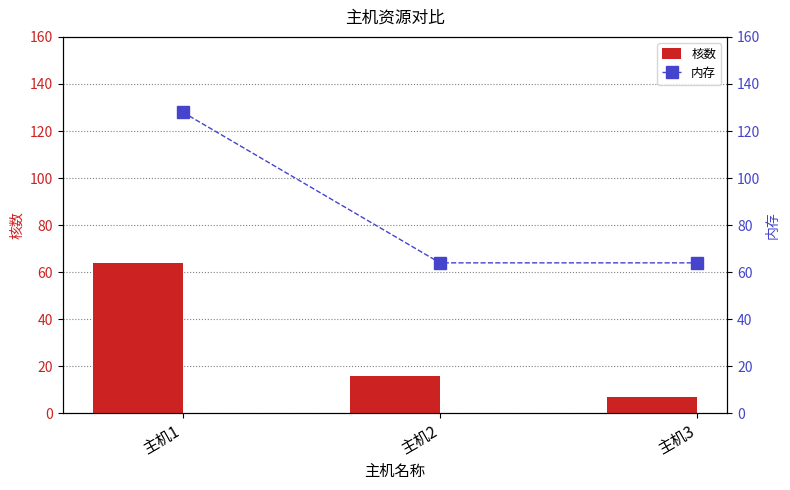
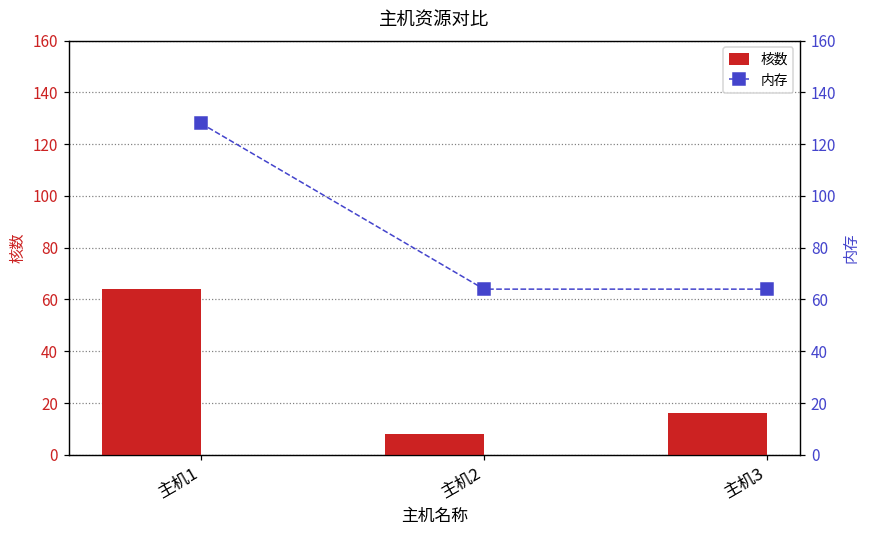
核数, 主机2: 16 -> 8
核数, 主机3: 7 -> 16
